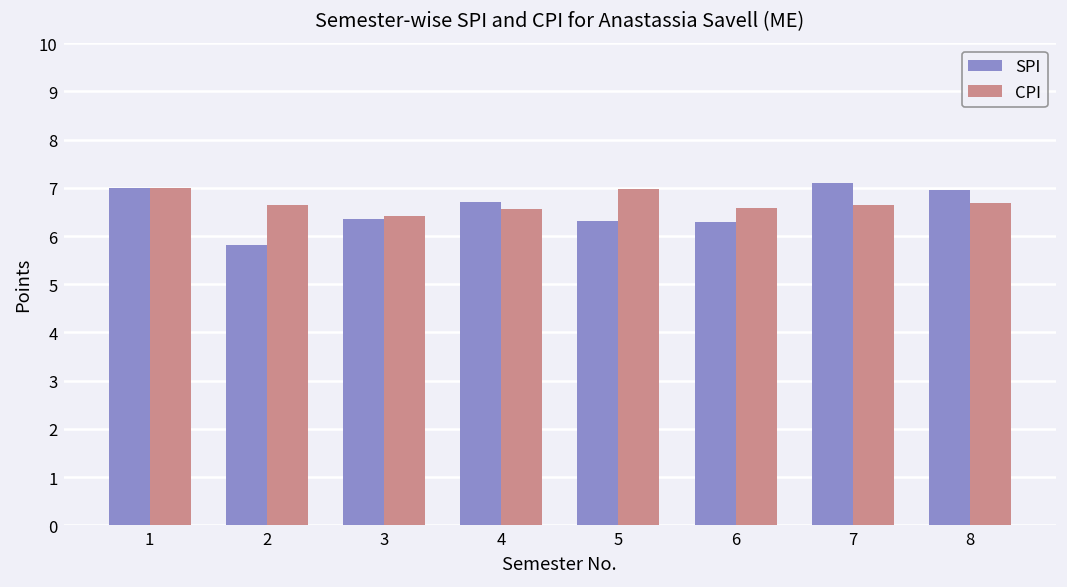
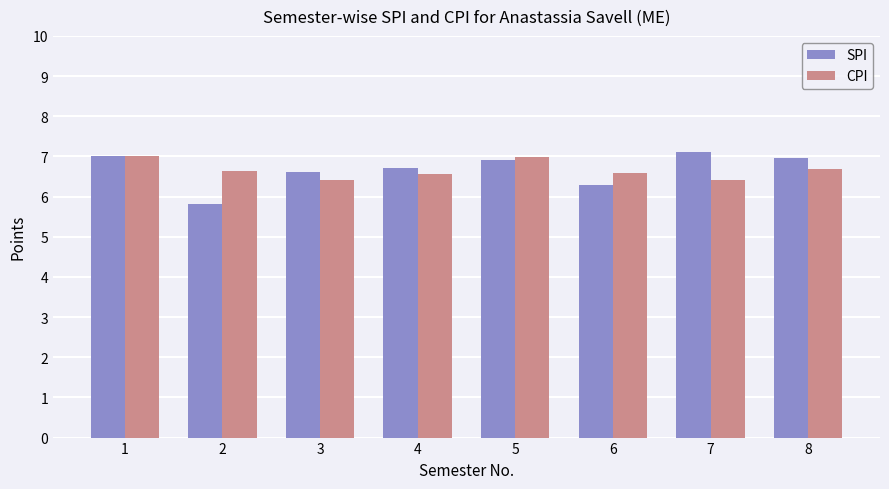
SPI, 3: 6.4 -> 6.6
SPI, 5: 6.3 -> 6.9
CPI, 7: 6.6 -> 6.4
